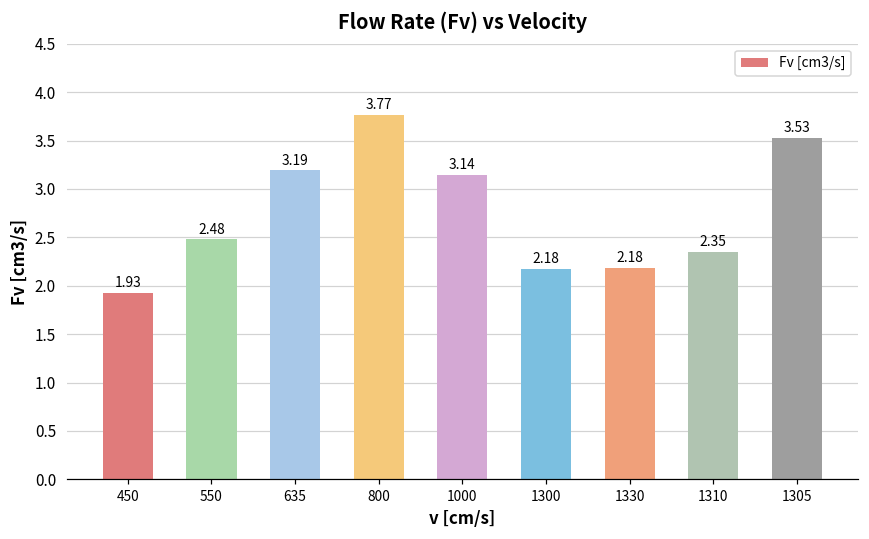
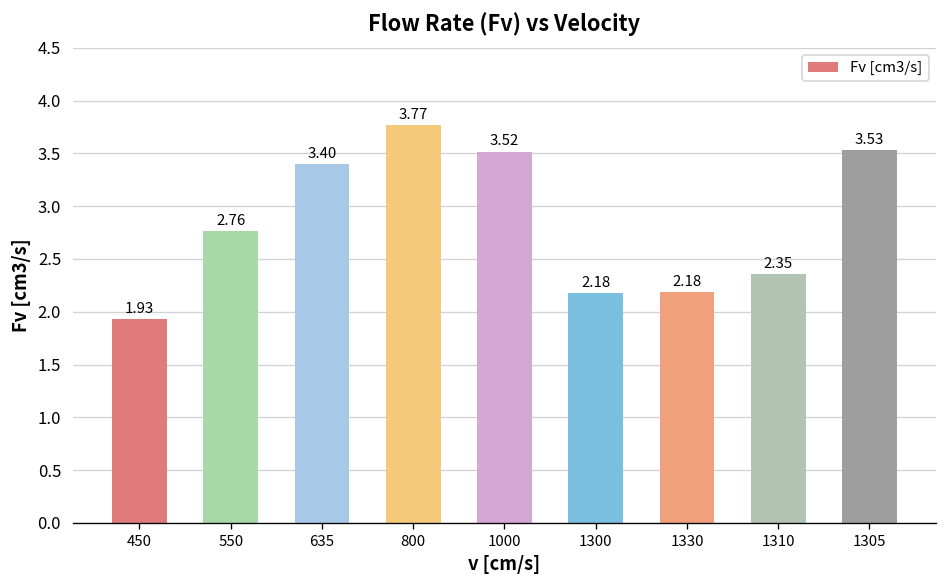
550: 2.48 -> 2.76
635: 3.19 -> 3.40
1000: 3.14 -> 3.52
